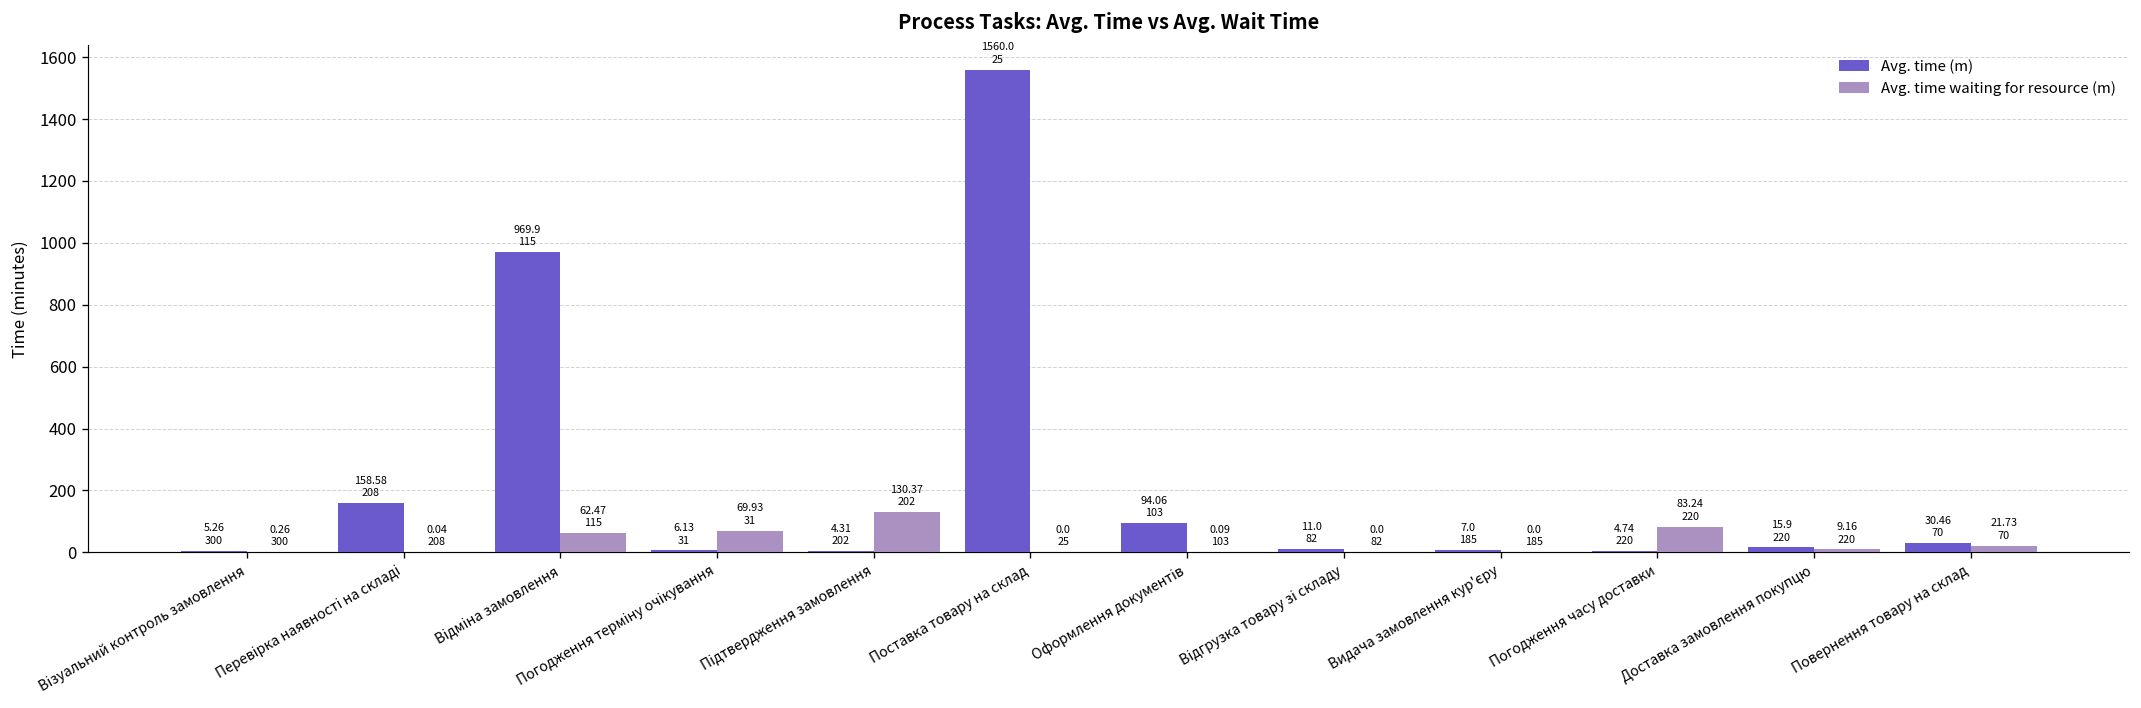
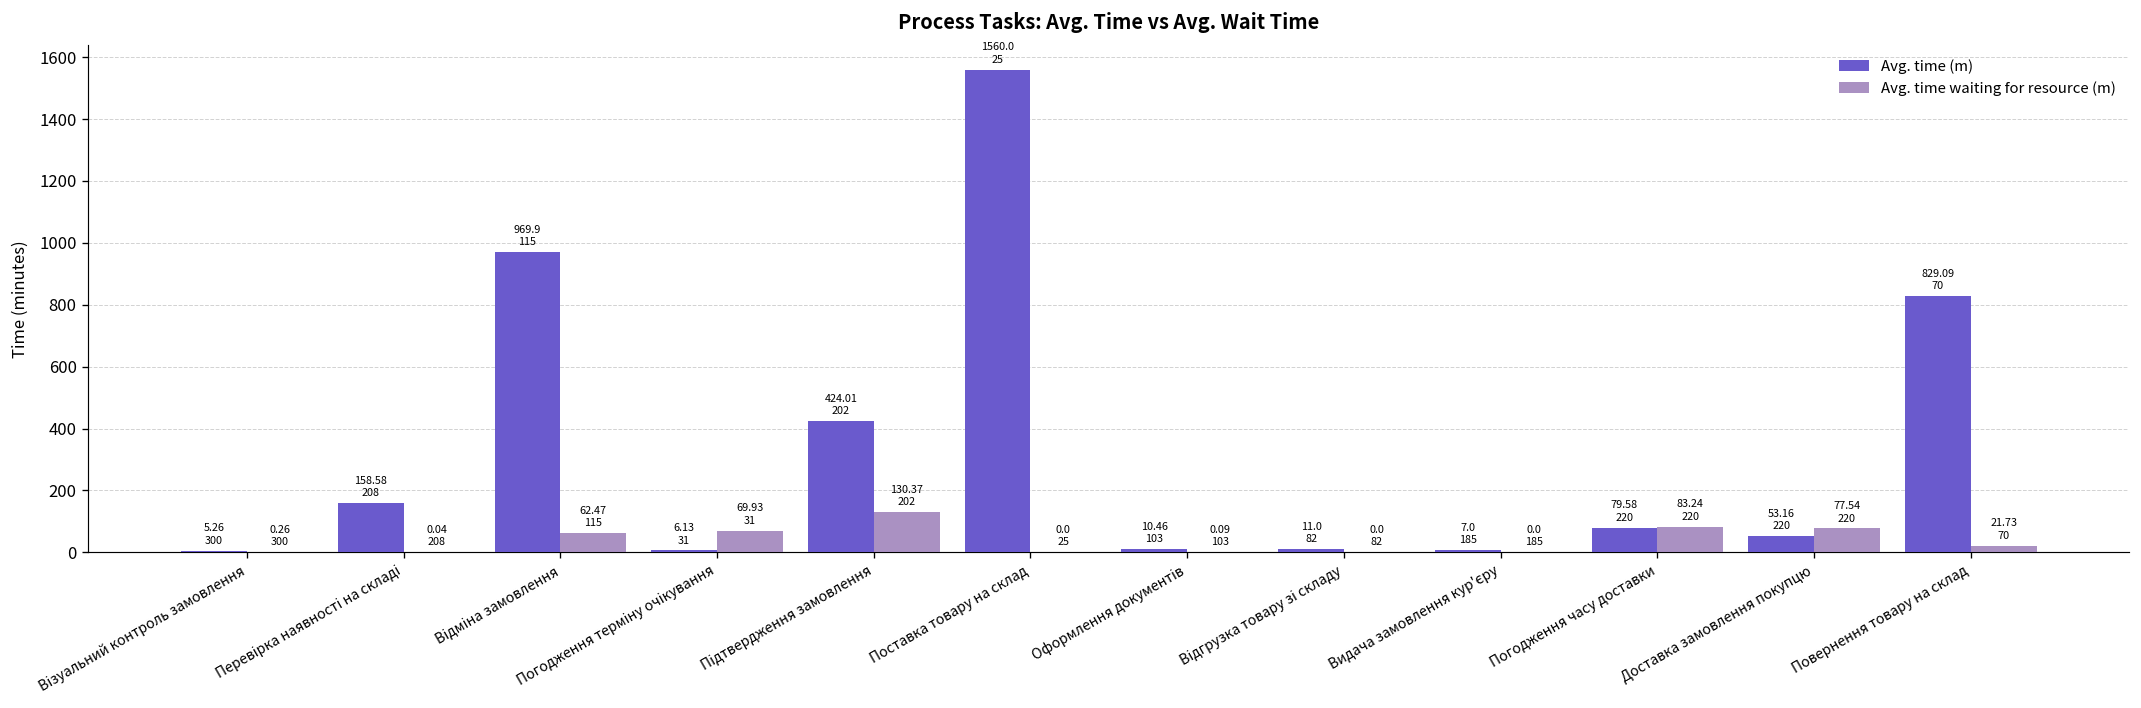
Avg. time (m), Підтвердження замовлення: 4.31 -> 424.01
Avg. time (m), Оформлення документів: 94.06 -> 10.46
Avg. time (m), Погодження часу доставки: 4.74 -> 79.58
Avg. time (m), Доставка замовлення покупцю: 15.9 -> 53.16
Avg. time waiting for resource (m), Доставка замовлення покупцю: 9.16 -> 77.54
Avg. time (m), Повернення товару на склад: 30.46 -> 829.09
